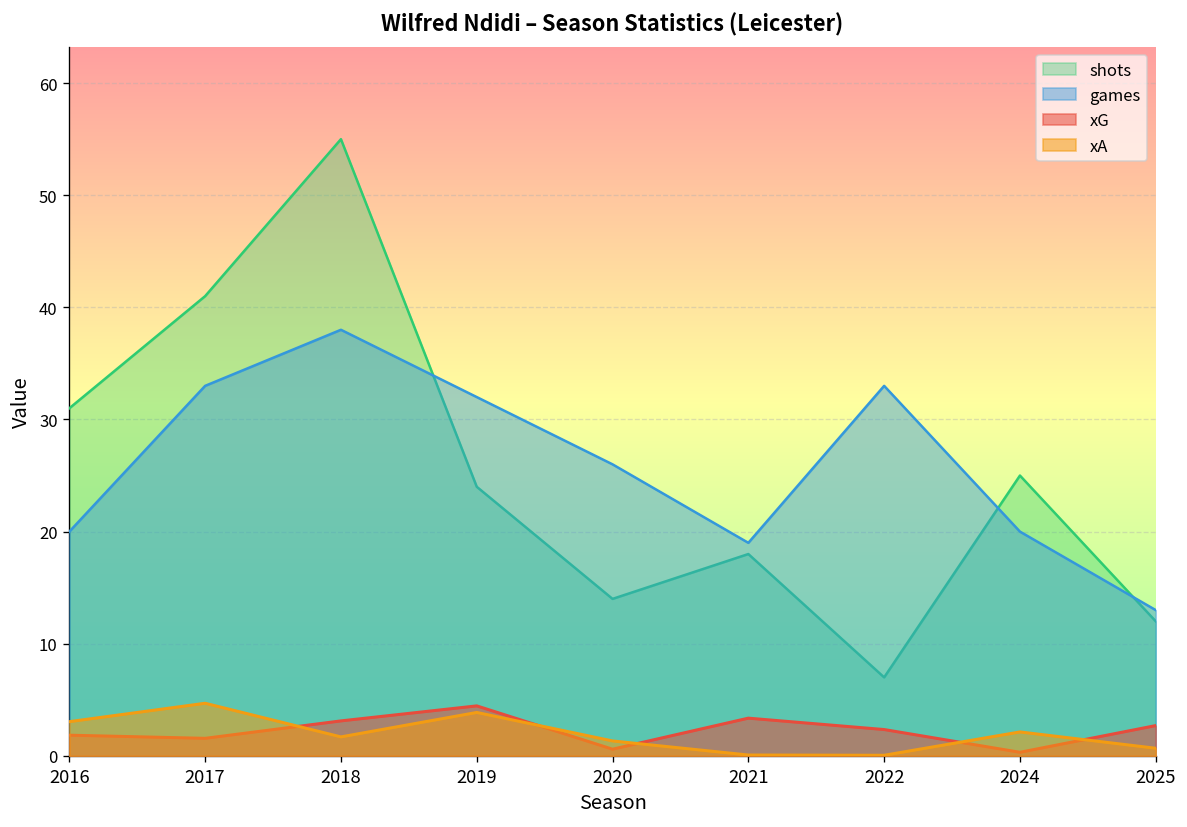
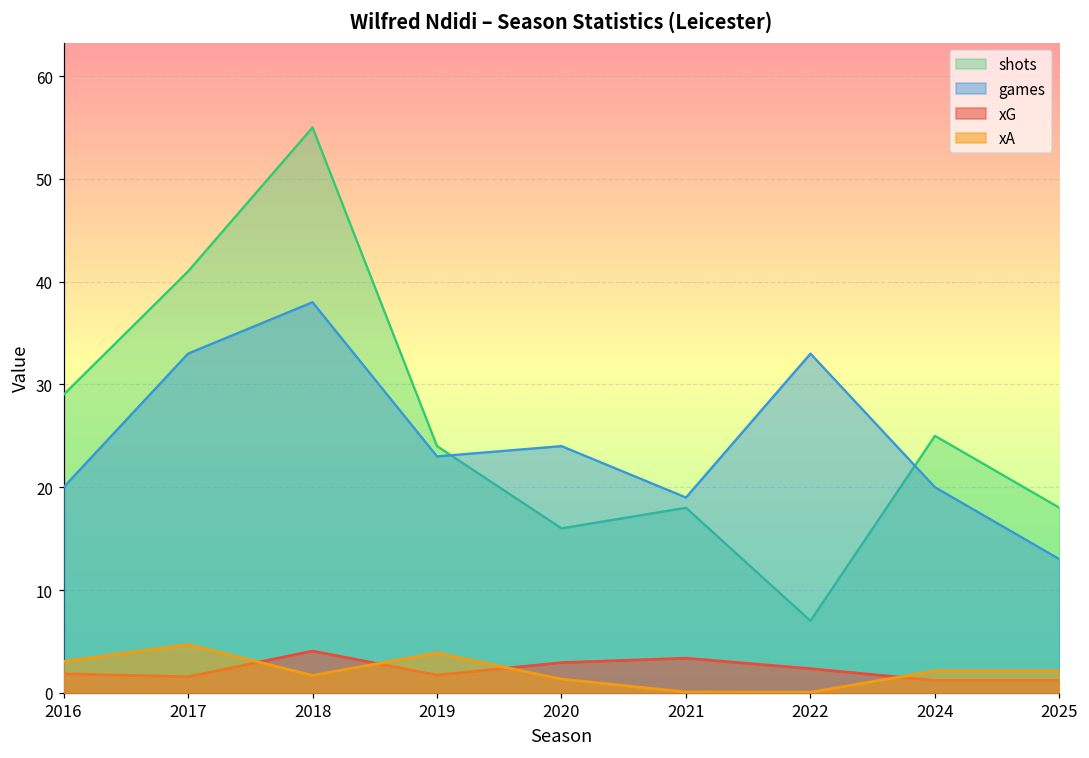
shots, 2016: 31 -> 29
xG, 2018: 3 -> 4
games, 2019: 32 -> 23
xG, 2019: 4 -> 2
shots, 2020: 14 -> 16
games, 2020: 26 -> 24
xG, 2020: 1 -> 3
xG, 2024: 0 -> 1
shots, 2025: 12 -> 18
xG, 2025: 3 -> 1
xA, 2025: 1 -> 2
